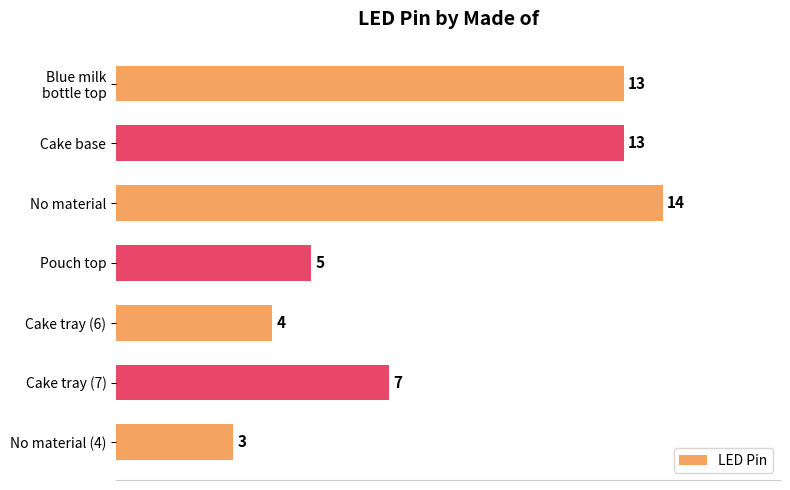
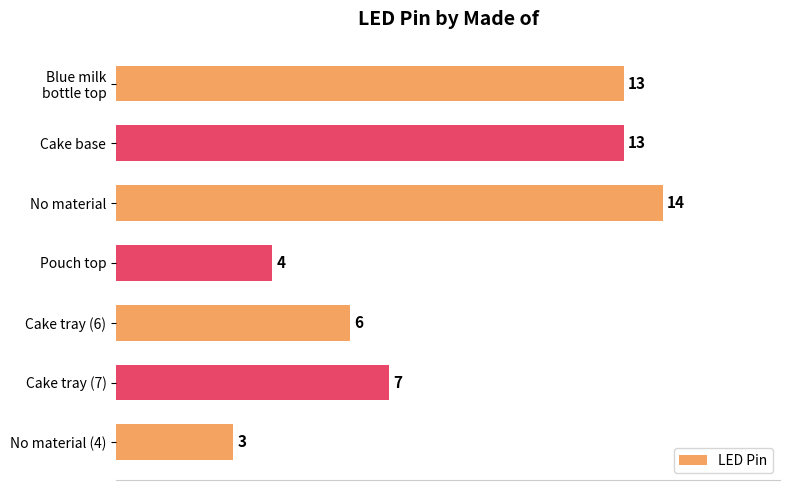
Pouch top: 5 -> 4
Cake tray (6): 4 -> 6
